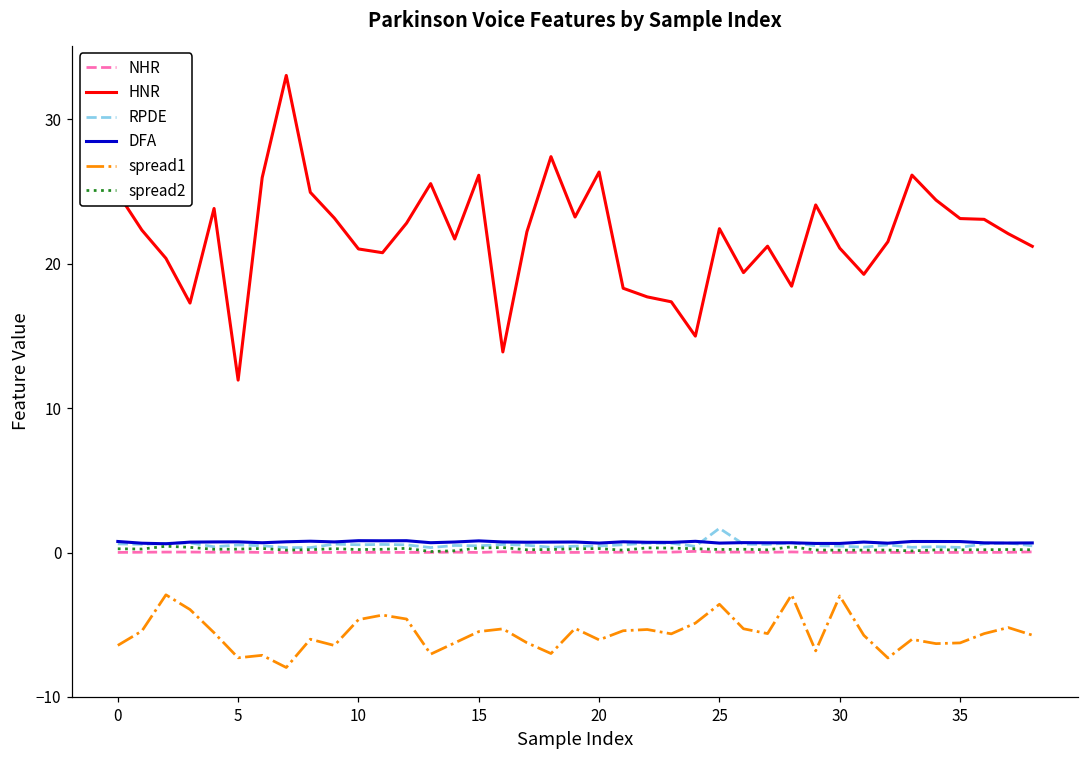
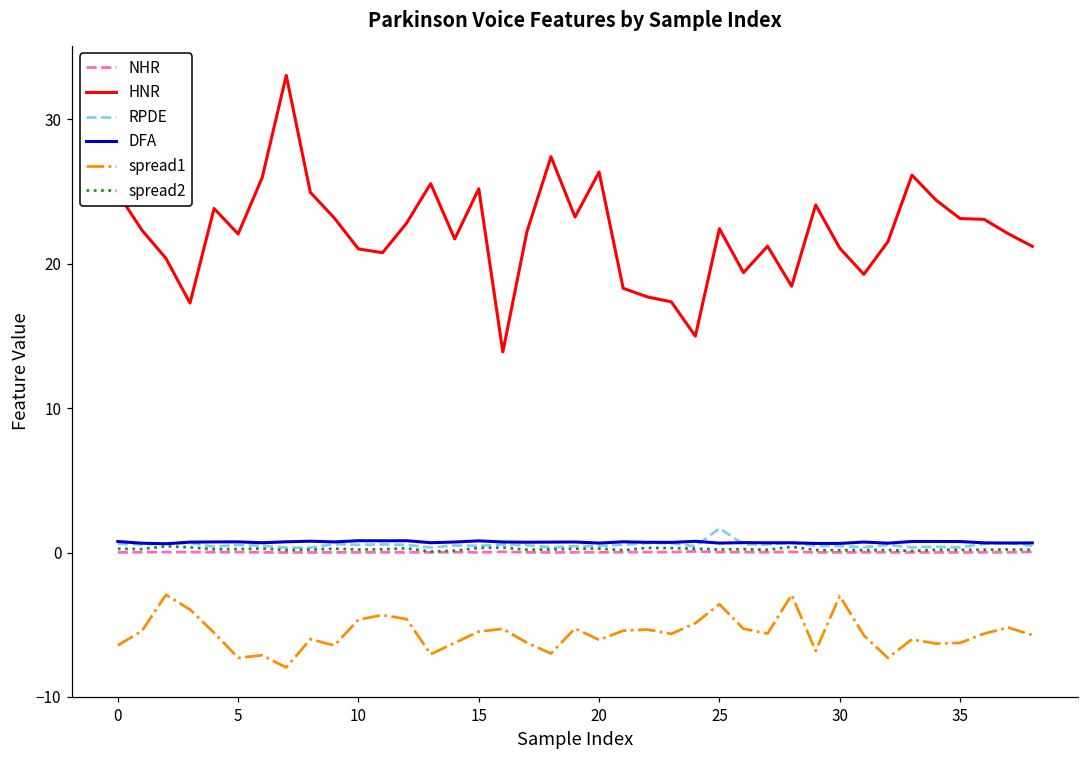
HNR, 5: 11.9 -> 22.1
HNR, 15: 26.1 -> 25.2
